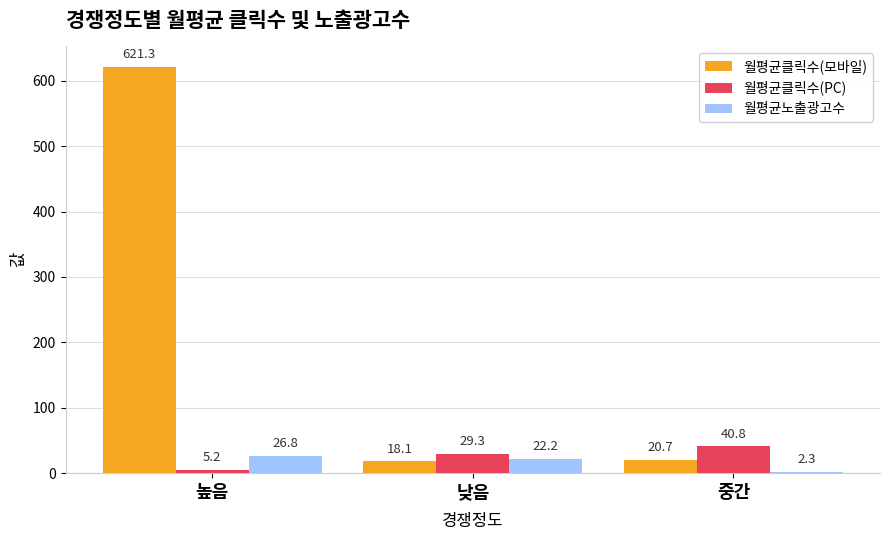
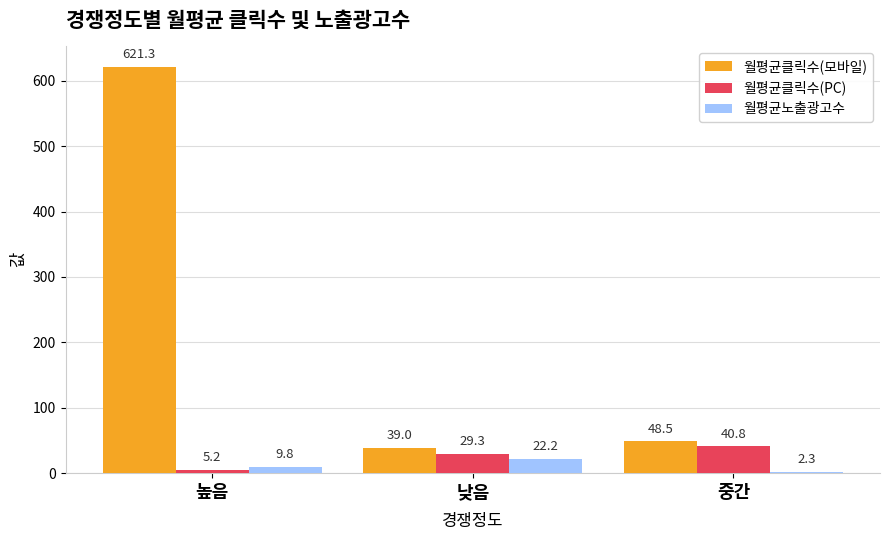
월평균노출광고수, 높음: 26.8 -> 9.8
월평균클릭수(모바일), 낮음: 18.1 -> 39.0
월평균클릭수(모바일), 중간: 20.7 -> 48.5
